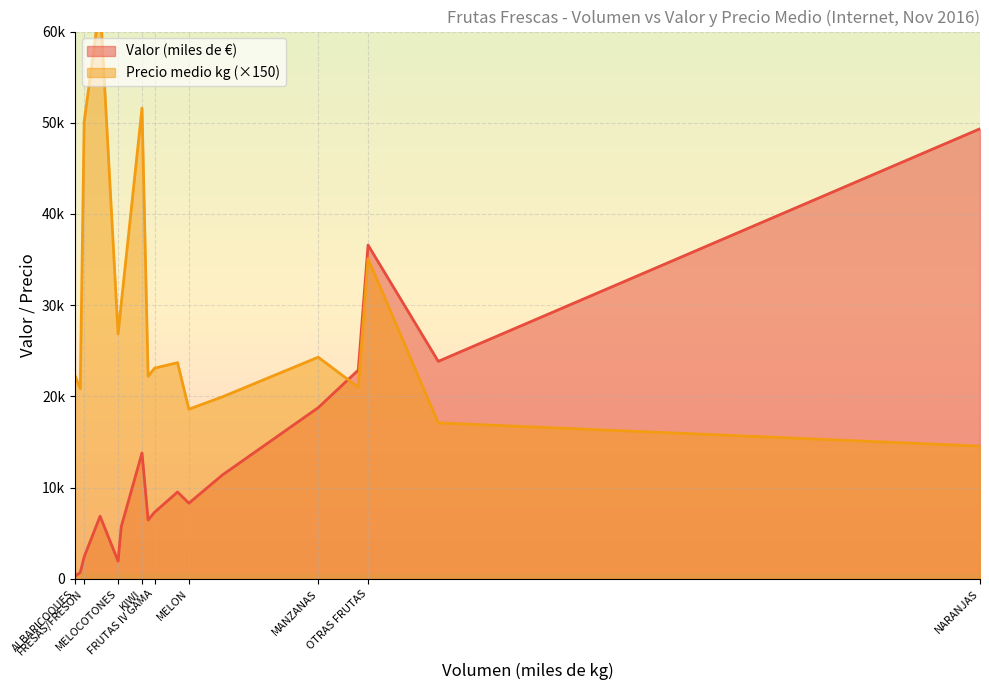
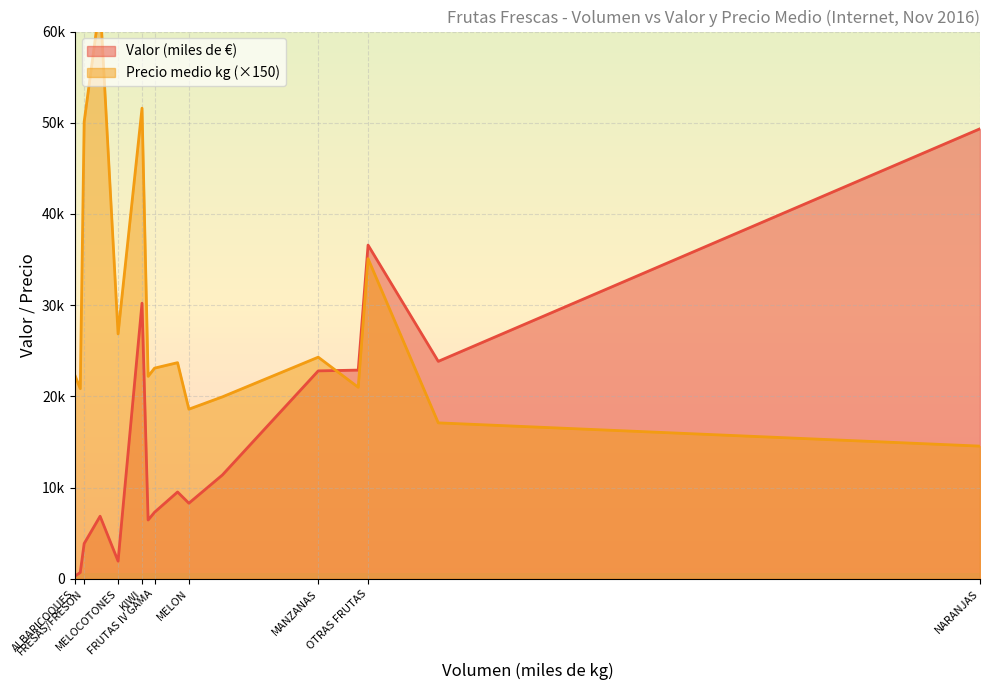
Valor (miles de €), FRESAS/FRESON: 2000 -> 4000
Valor (miles de €), KIWI: 14000 -> 30000
Valor (miles de €), MANZANAS: 19000 -> 23000
